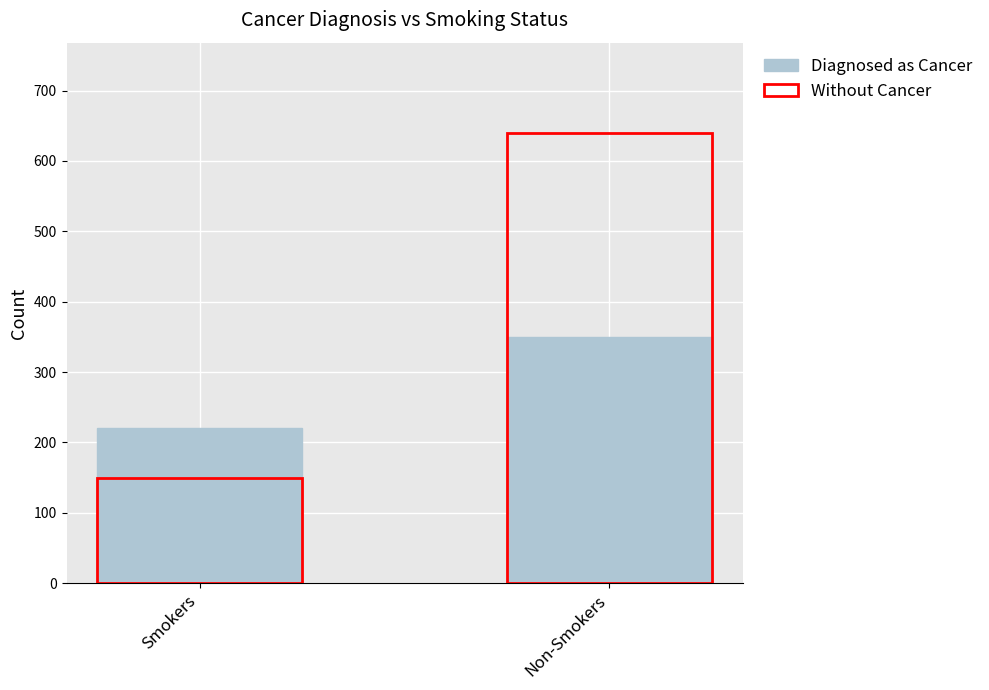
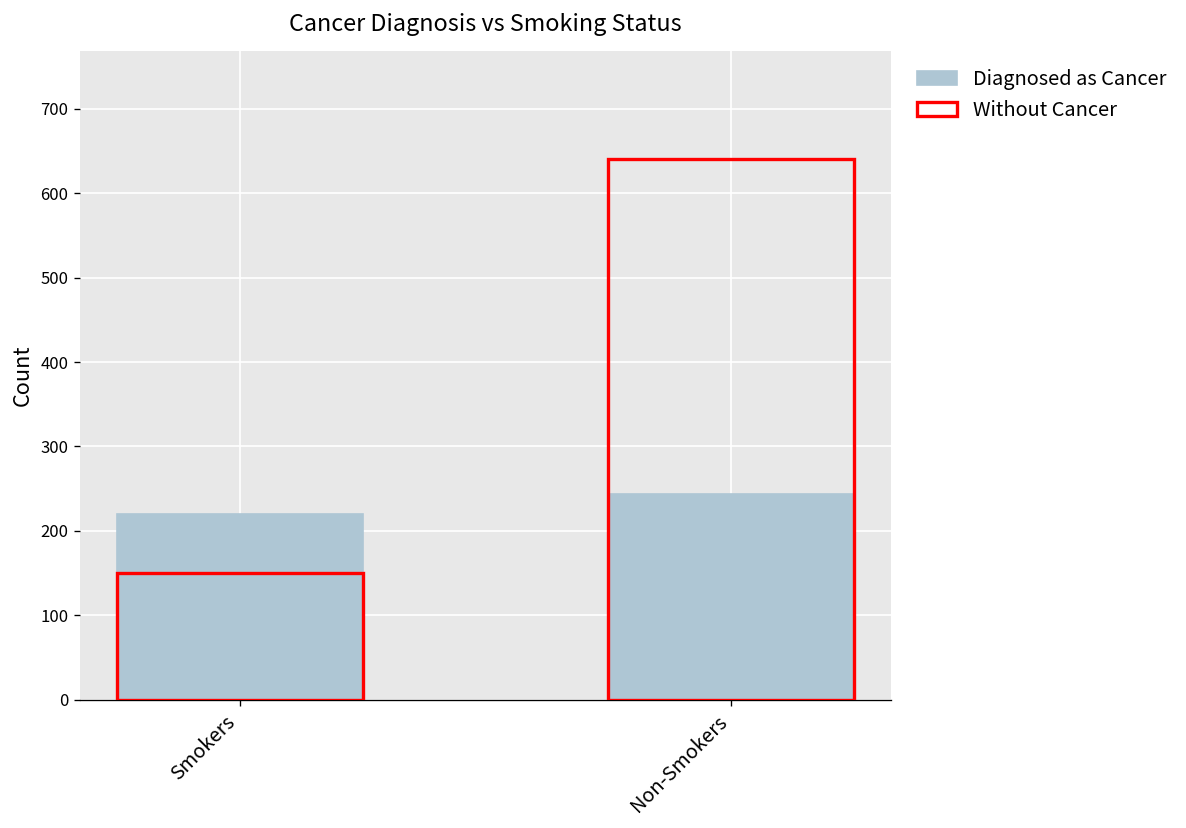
Diagnosed as Cancer, Non-Smokers: 350 -> 240
